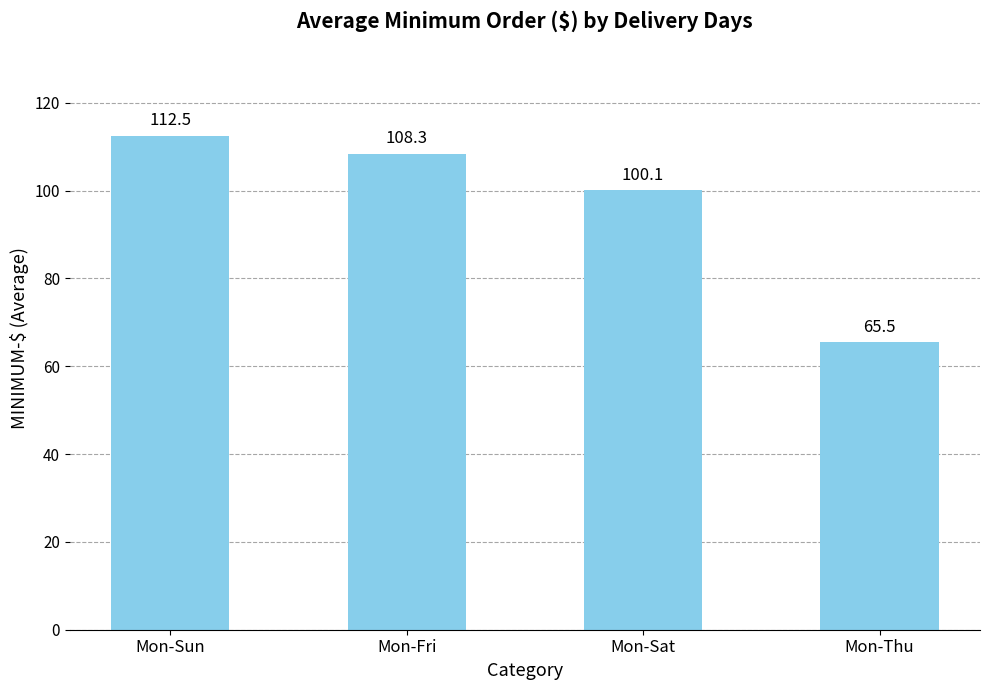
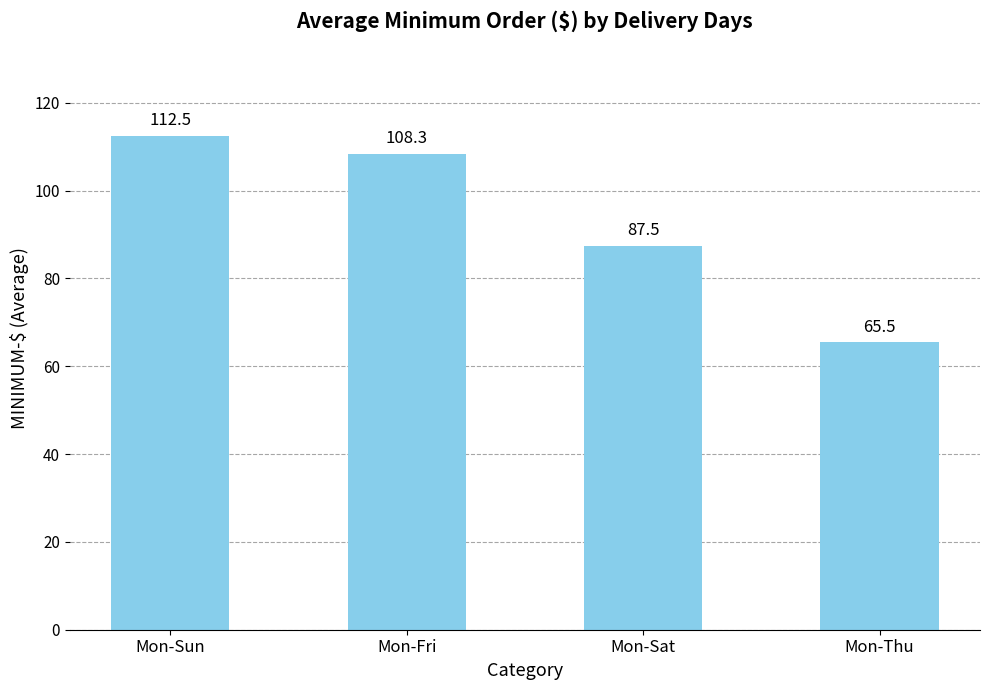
Mon-Sat: 100.1 -> 87.5
